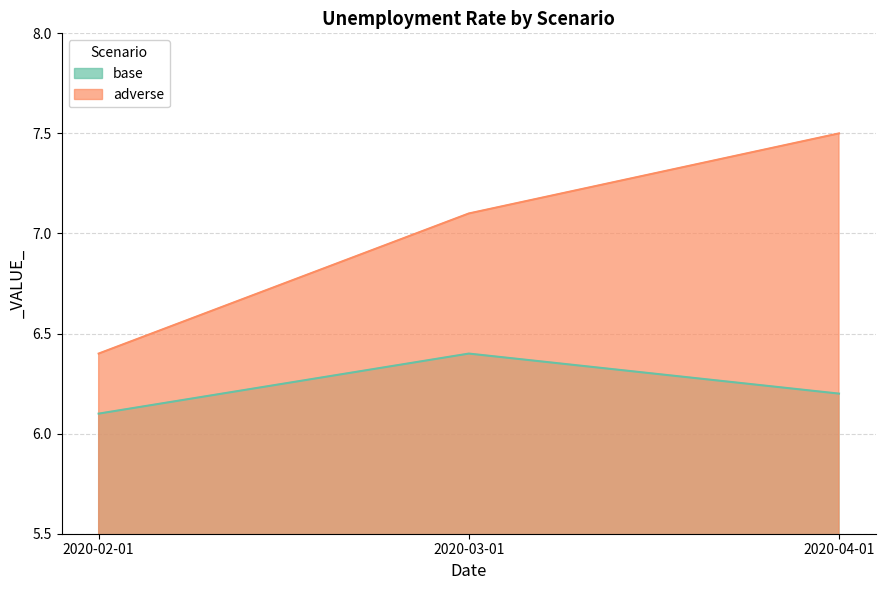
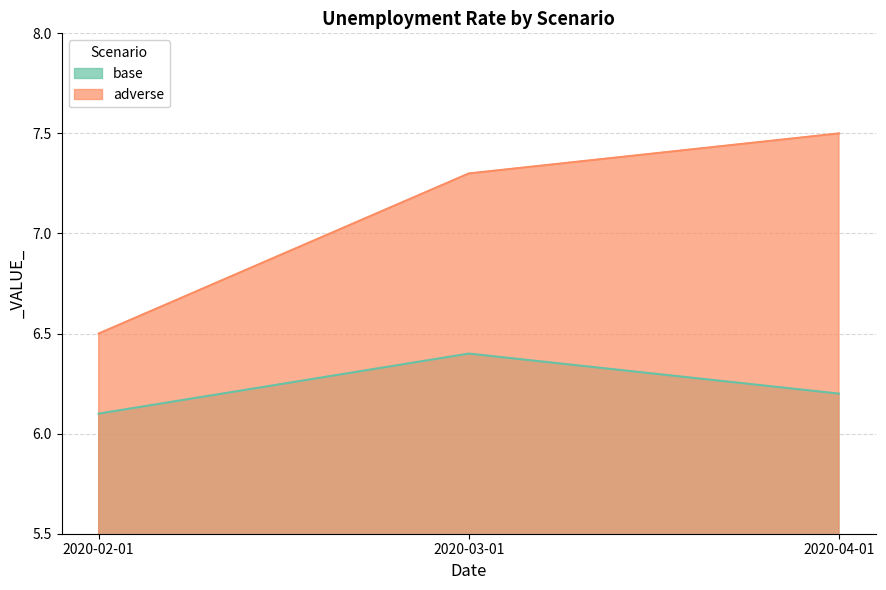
adverse, 2020-02-01: 6.4 -> 6.5
adverse, 2020-03-01: 7.1 -> 7.3
